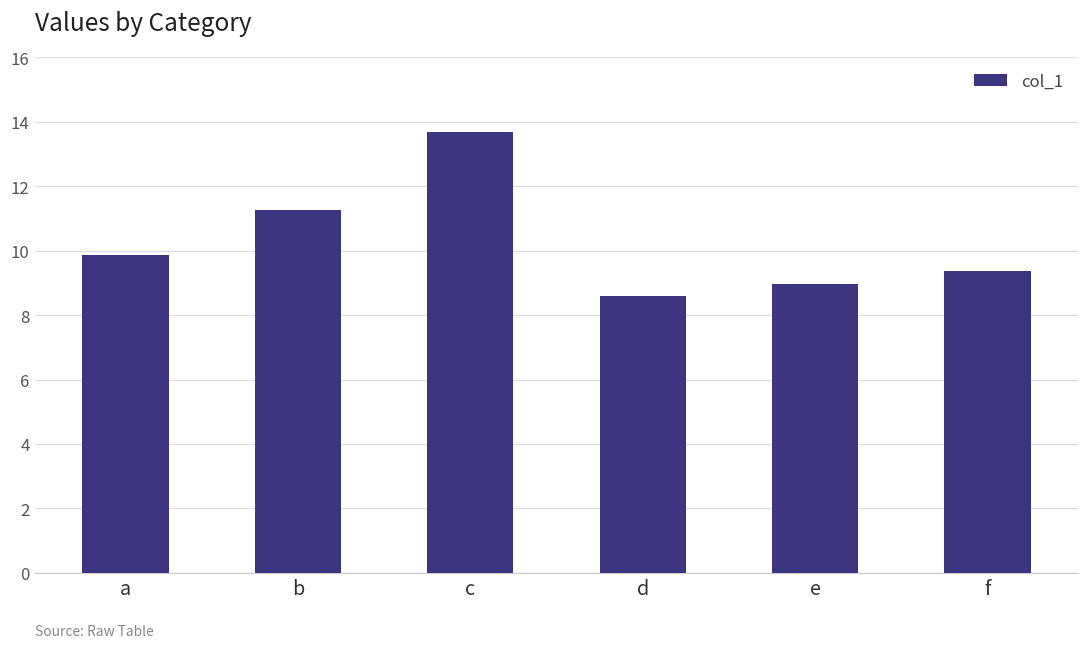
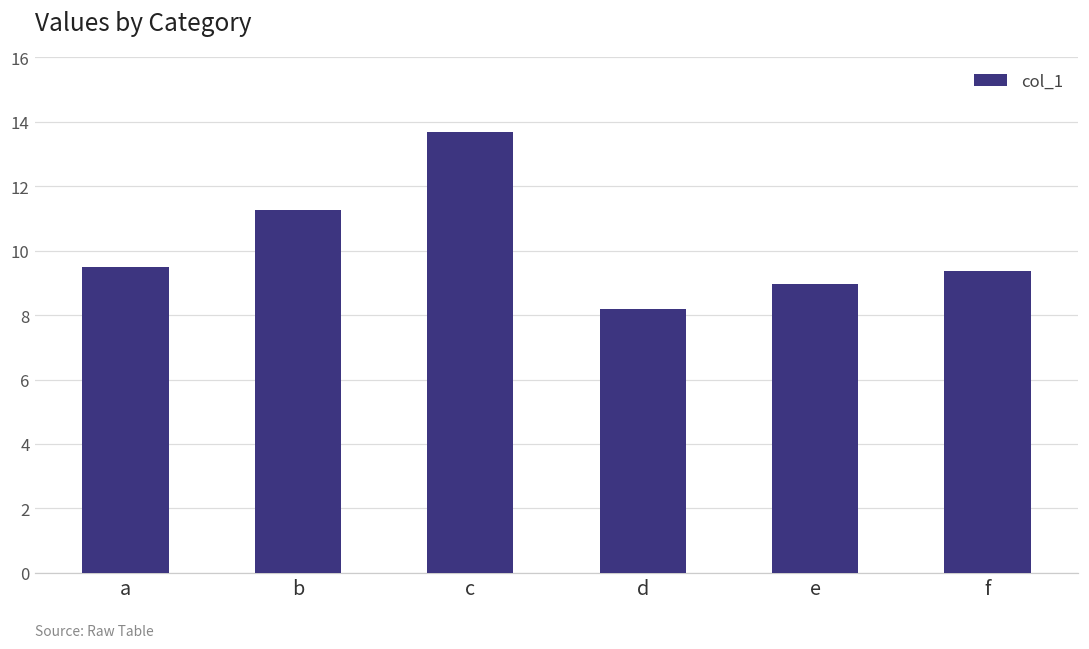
a: 9.9 -> 9.5
d: 8.6 -> 8.2
